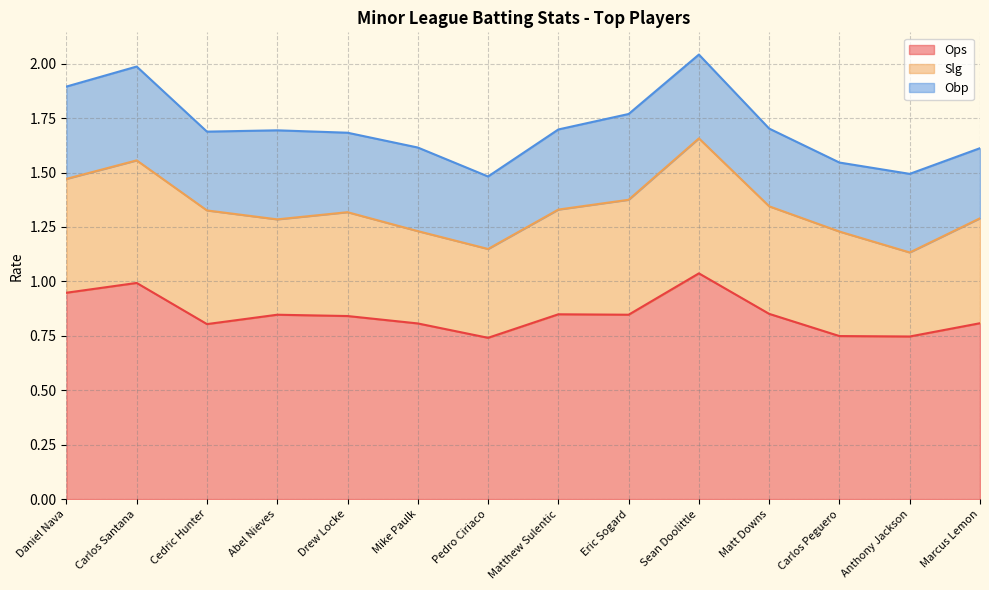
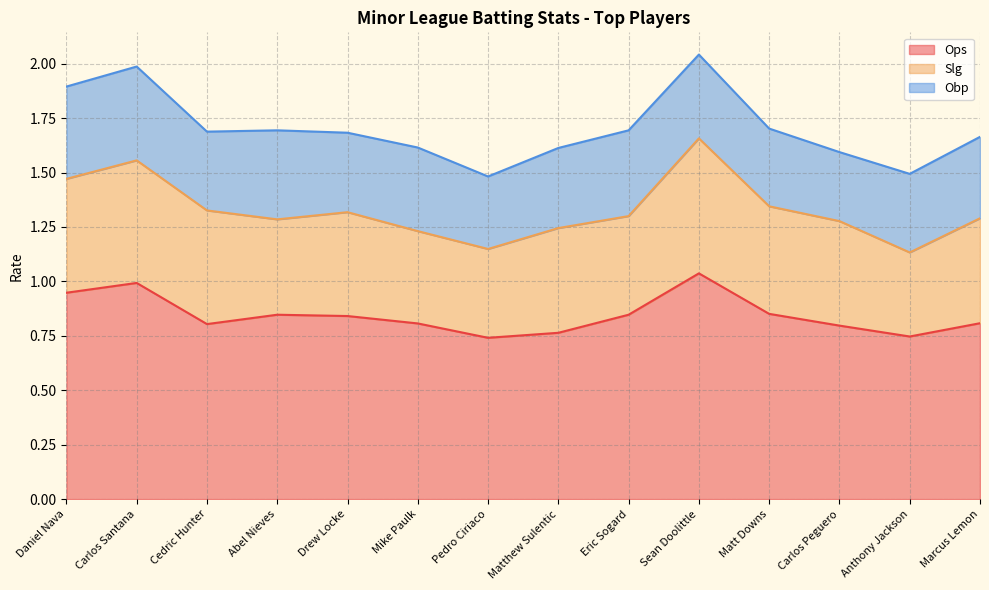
Ops, Matthew Sulentic: 0.85 -> 0.76
Slg, Eric Sogard: 0.53 -> 0.45
Ops, Carlos Peguero: 0.75 -> 0.80
Obp, Marcus Lemon: 0.32 -> 0.37
